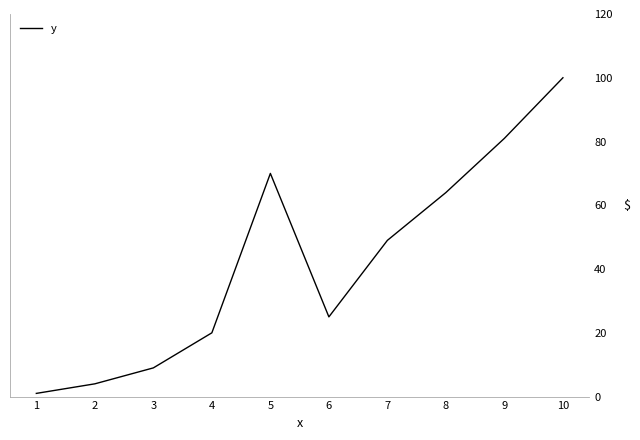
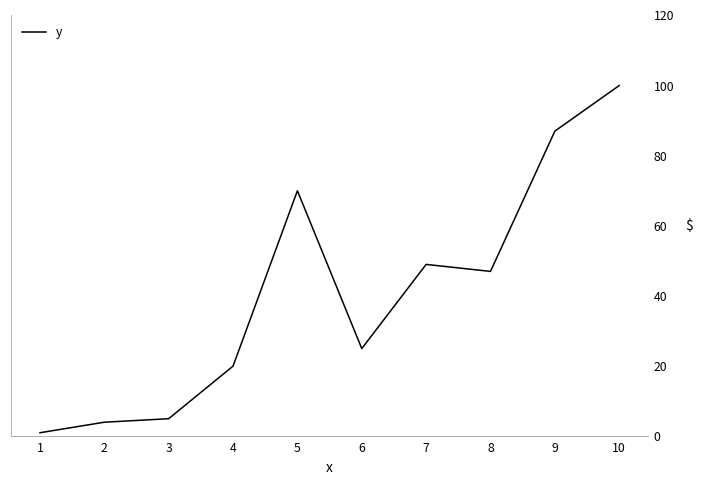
3: 9 -> 5
8: 64 -> 47
9: 81 -> 87
